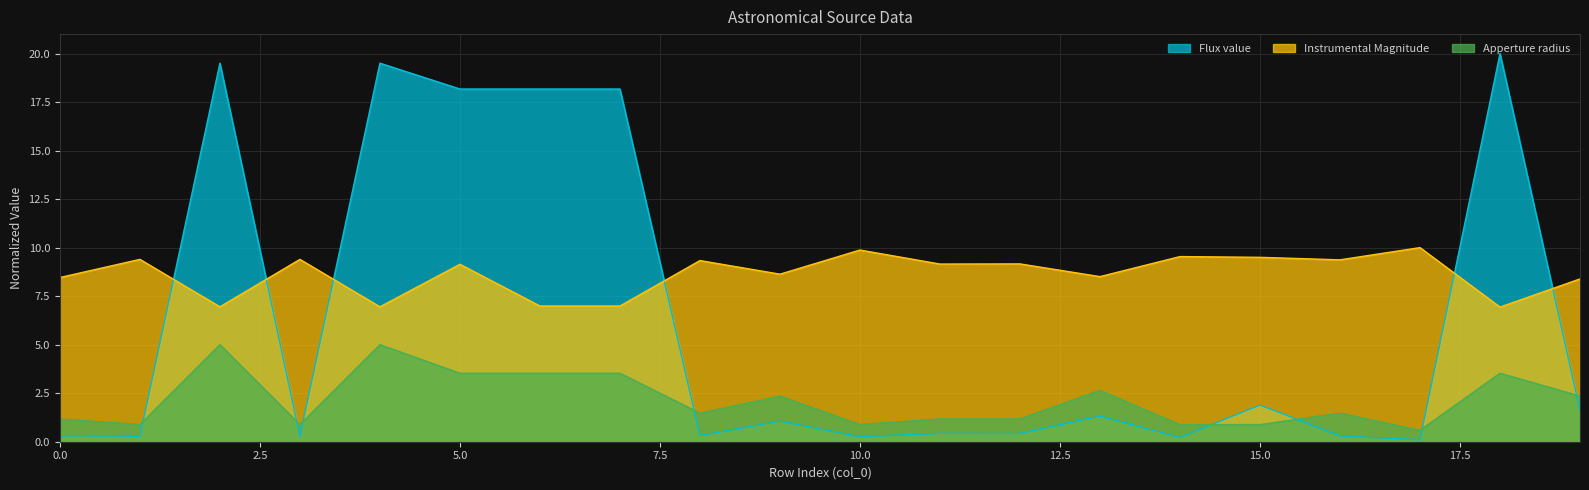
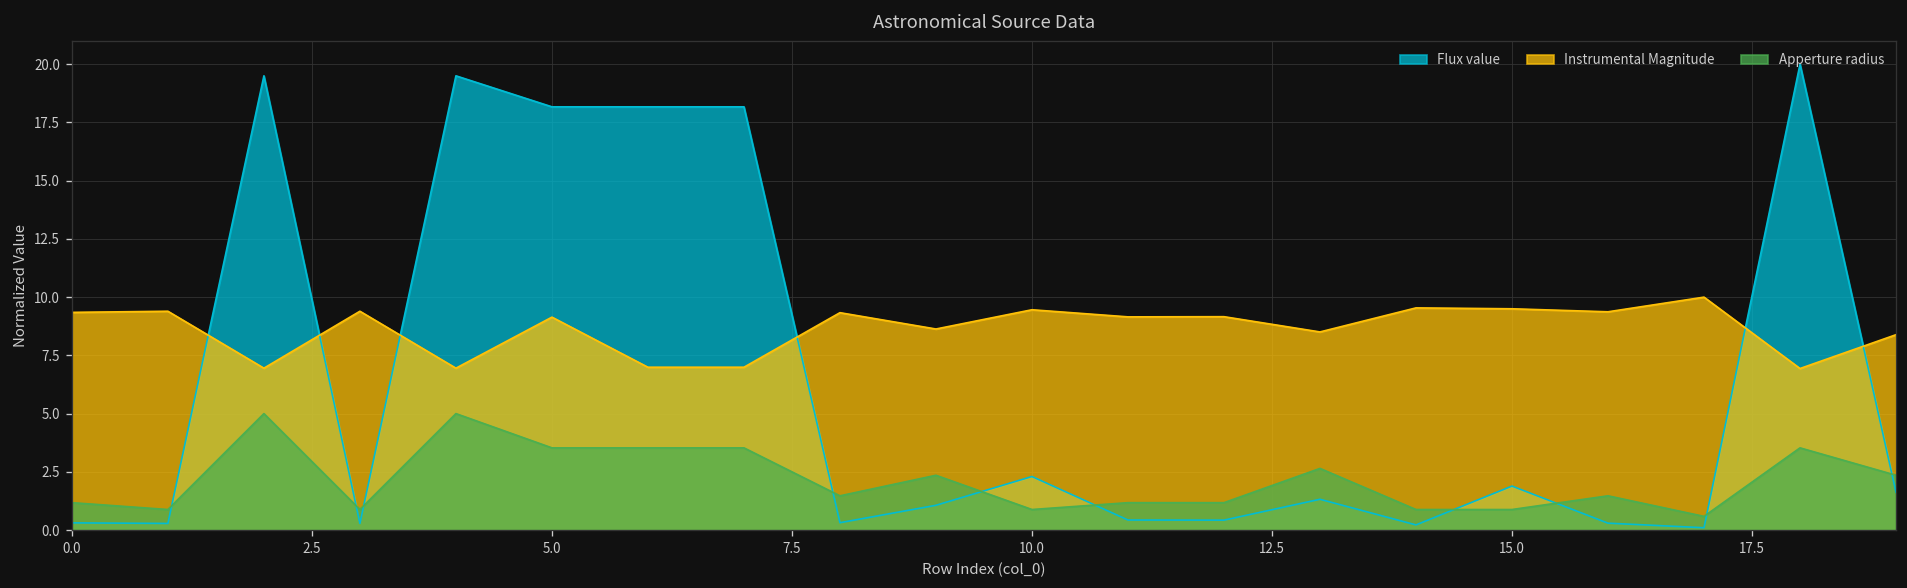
Instrumental Magnitude, 0.0: 8.5 -> 9.3
Flux value, 10.0: 0.3 -> 2.3
Instrumental Magnitude, 10.0: 9.9 -> 9.5
